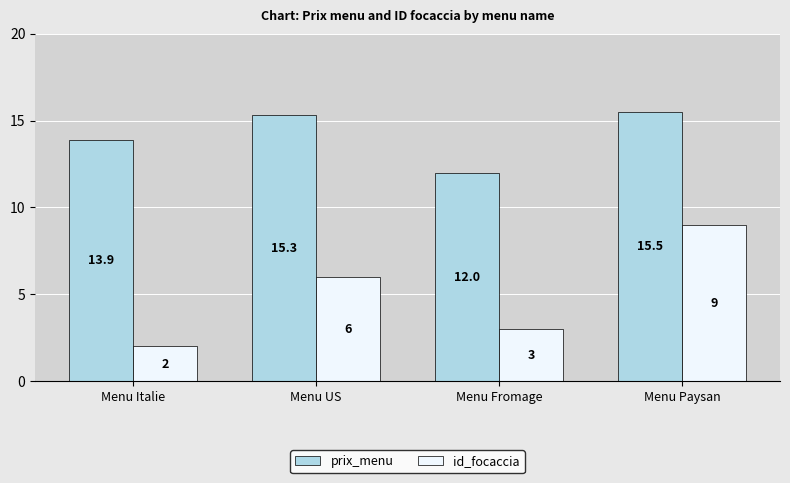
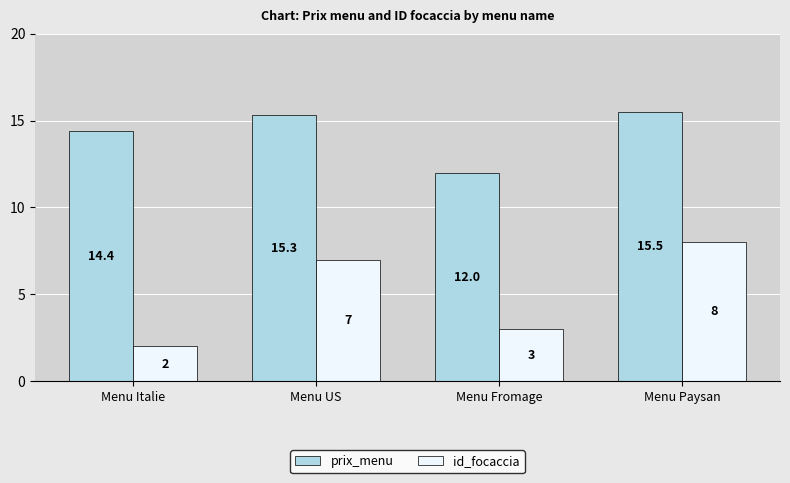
prix_menu, Menu Italie: 13.9 -> 14.4
id_focaccia, Menu US: 6 -> 7
id_focaccia, Menu Paysan: 9 -> 8
